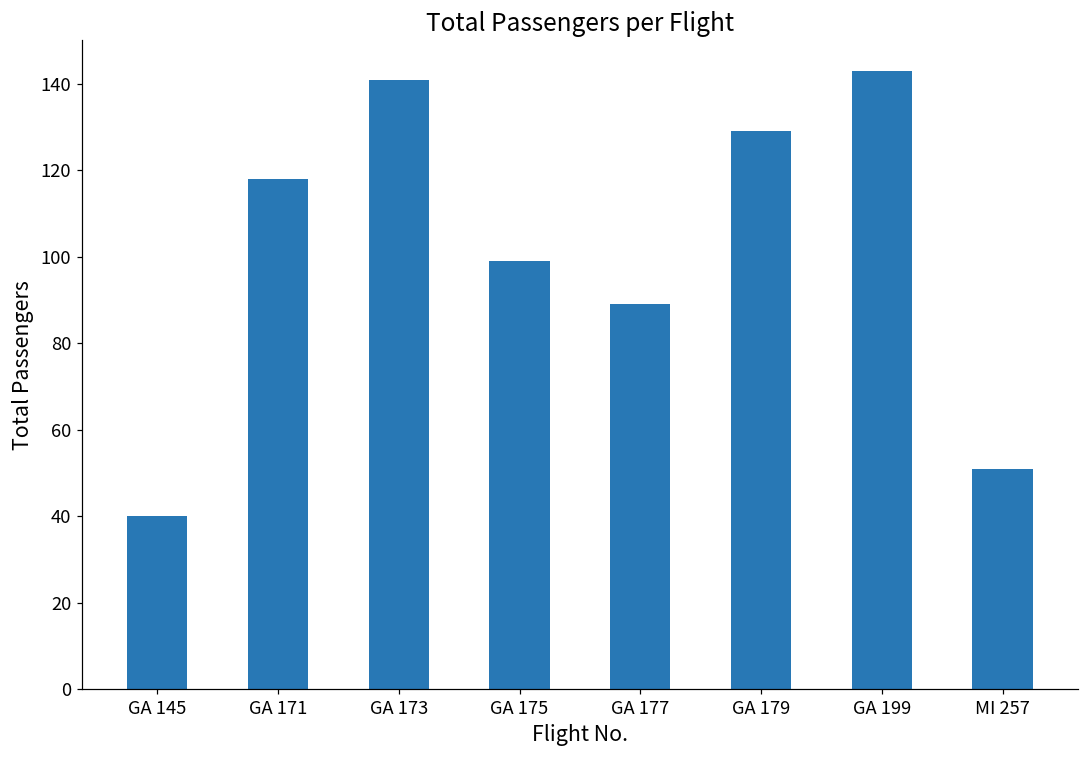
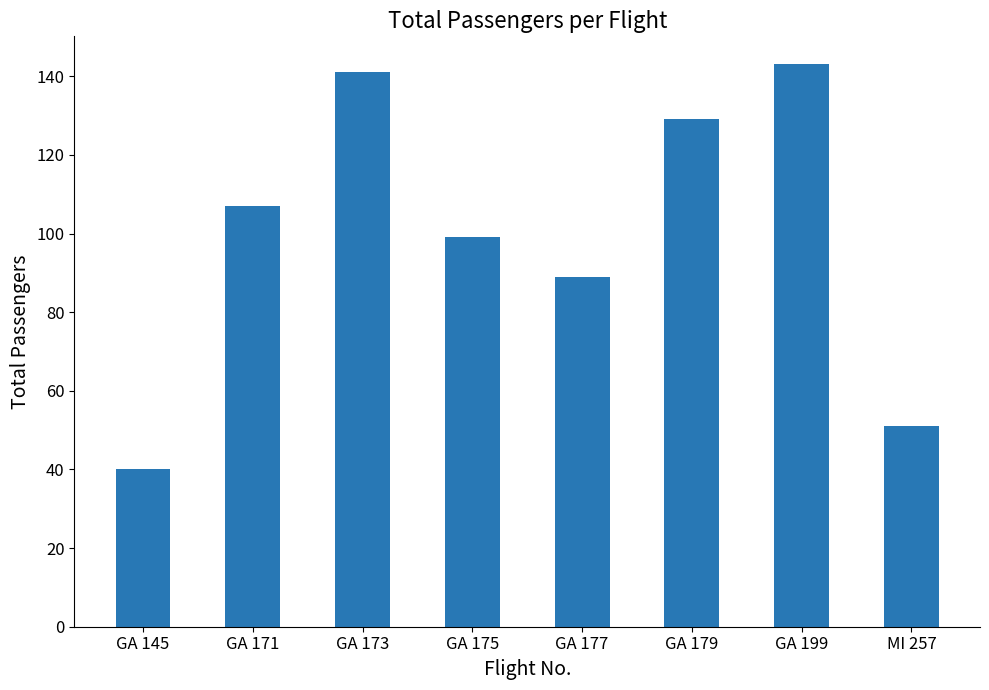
GA 171: 118 -> 107
